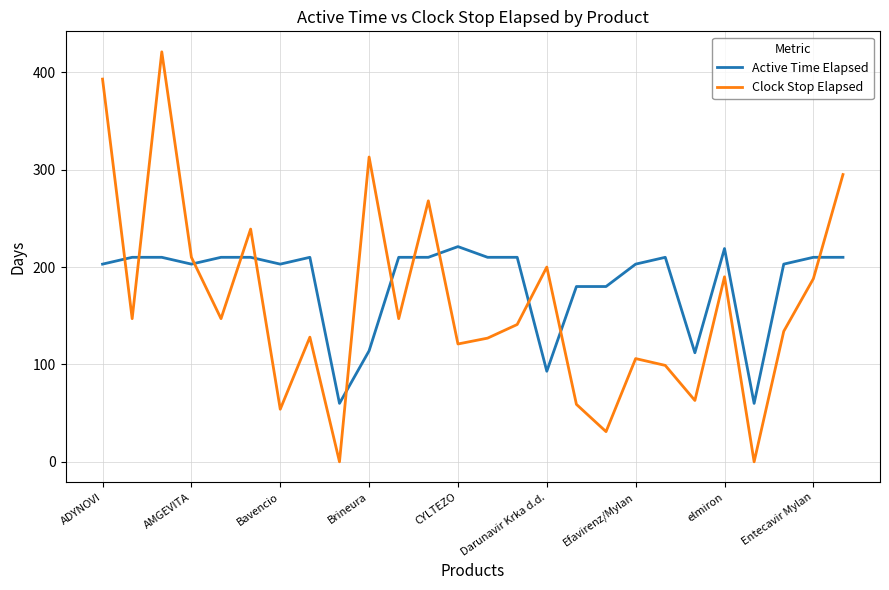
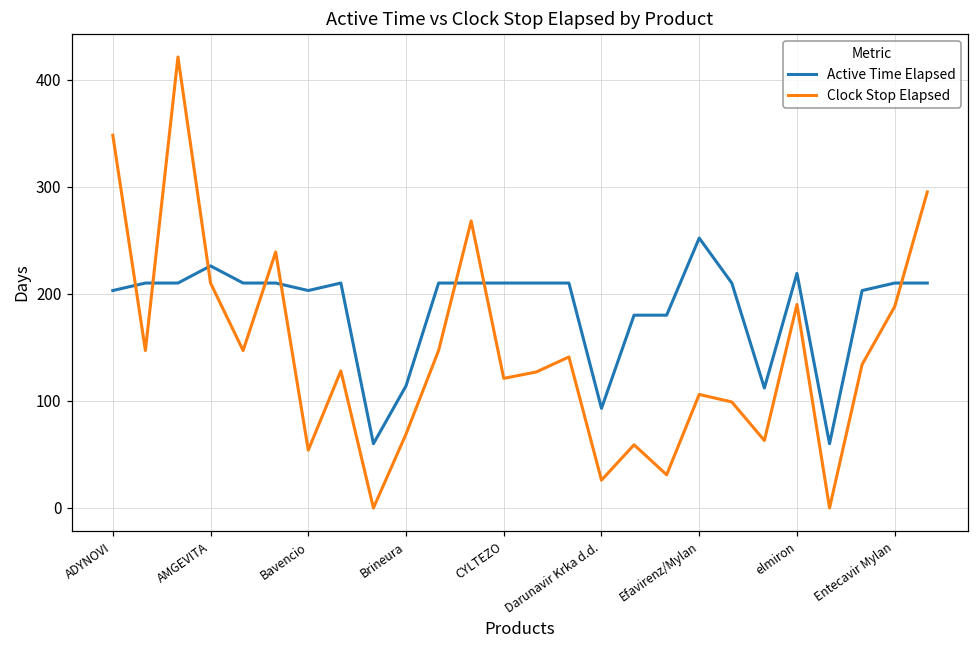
Clock Stop Elapsed, ADYNOVI: 390 -> 350
Active Time Elapsed, AMGEVITA: 200 -> 230
Clock Stop Elapsed, Brineura: 310 -> 70
Active Time Elapsed, CYLTEZO: 220 -> 210
Clock Stop Elapsed, Darunavir Krka d.d.: 200 -> 30
Active Time Elapsed, Efavirenz/Mylan: 200 -> 250
